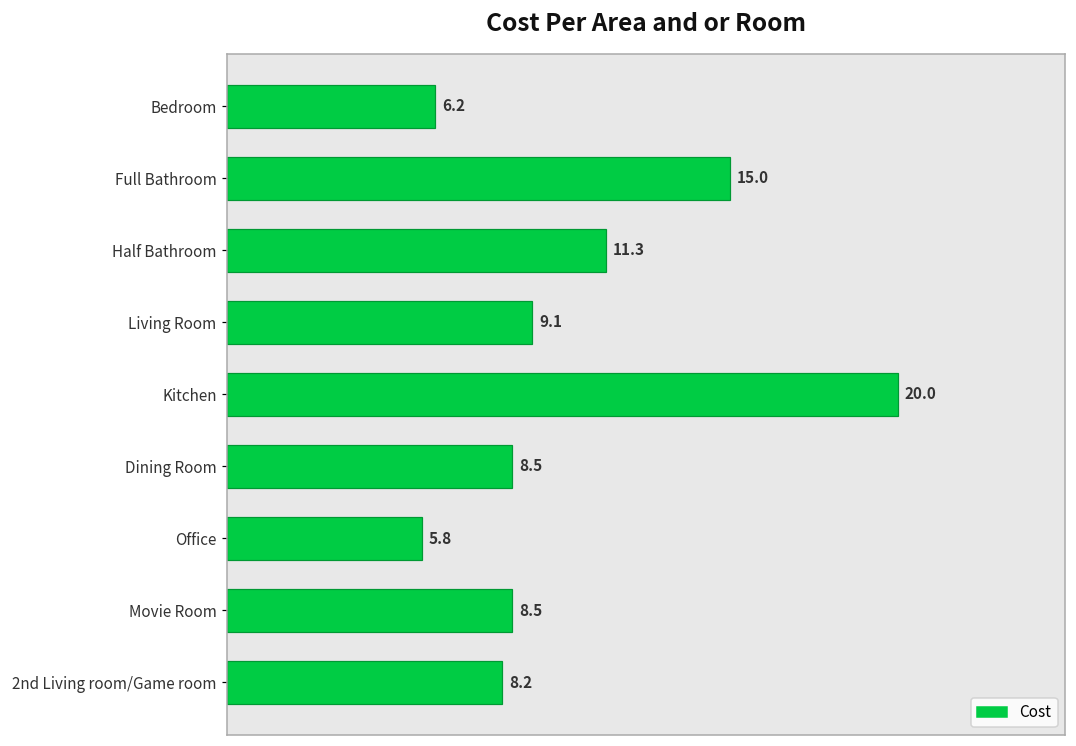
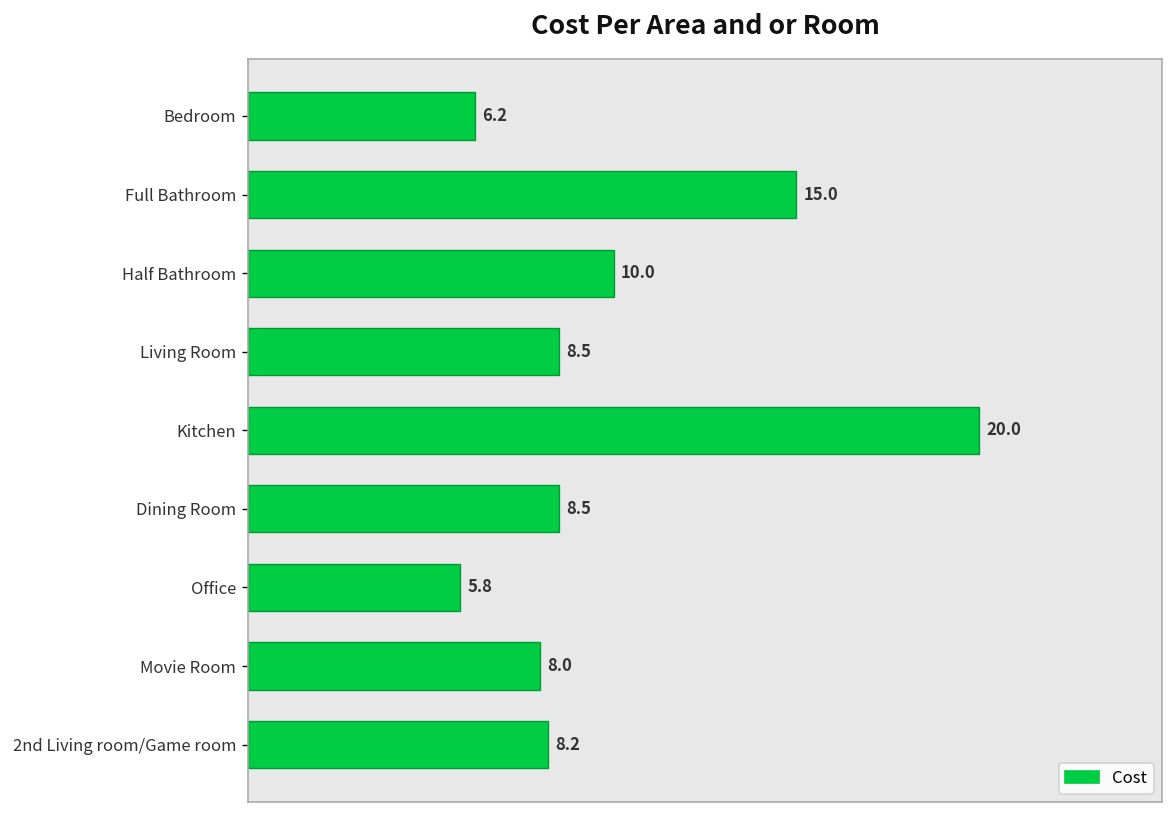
Half Bathroom: 11.3 -> 10.0
Living Room: 9.1 -> 8.5
Movie Room: 8.5 -> 8.0
